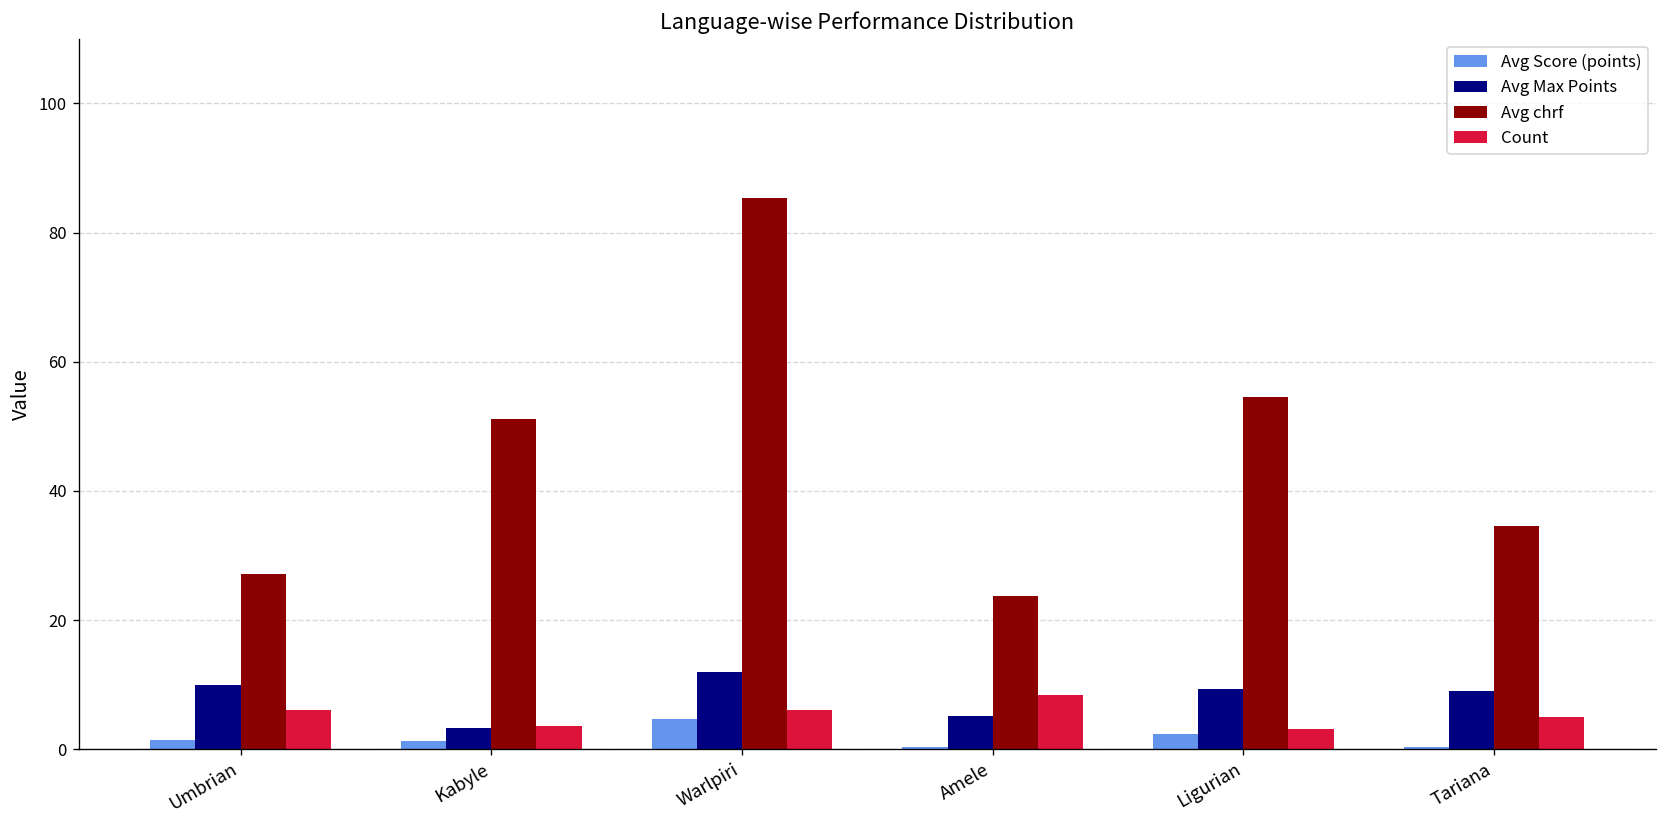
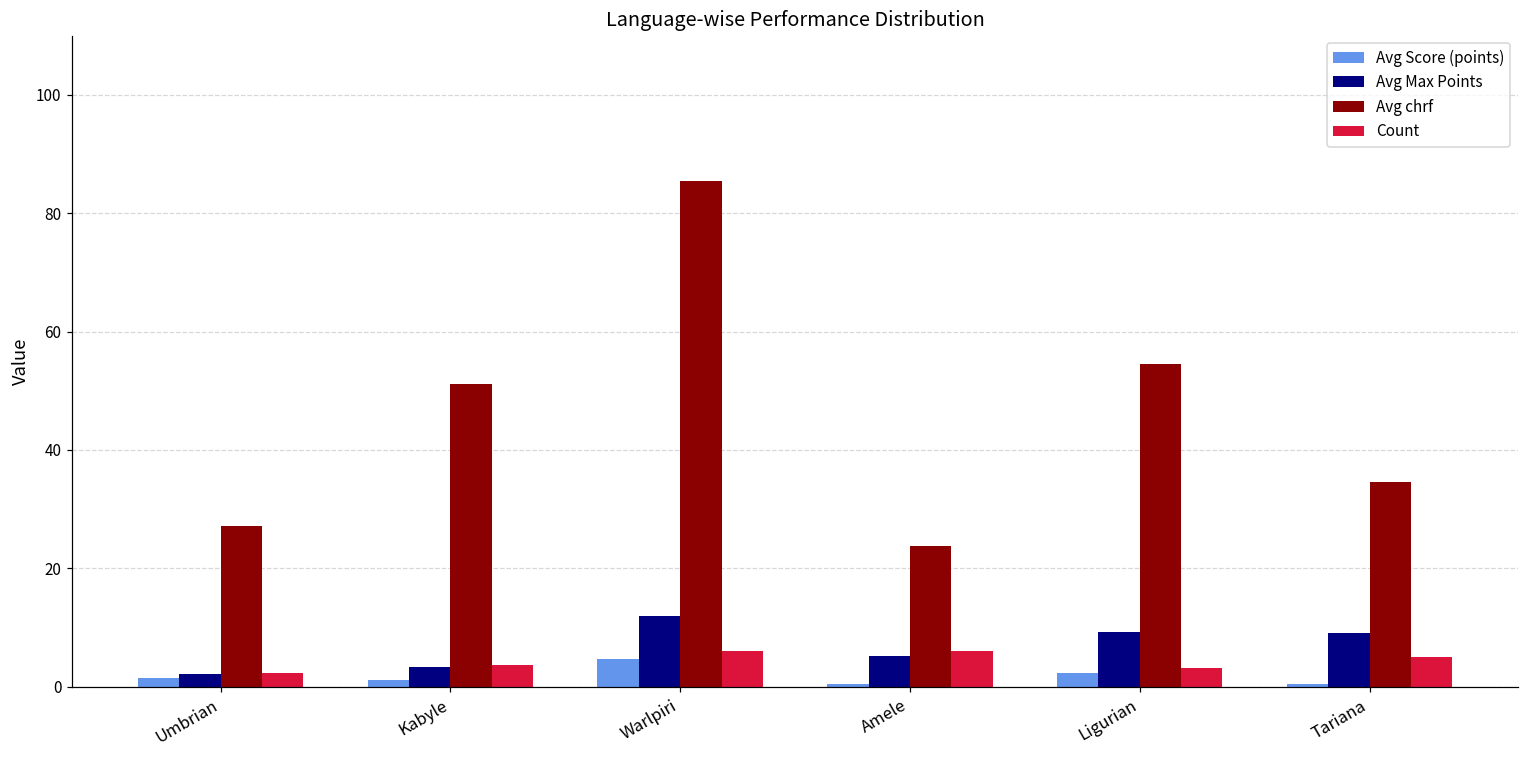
Avg Max Points, Umbrian: 10 -> 2
Count, Umbrian: 6 -> 2
Count, Amele: 8 -> 6
